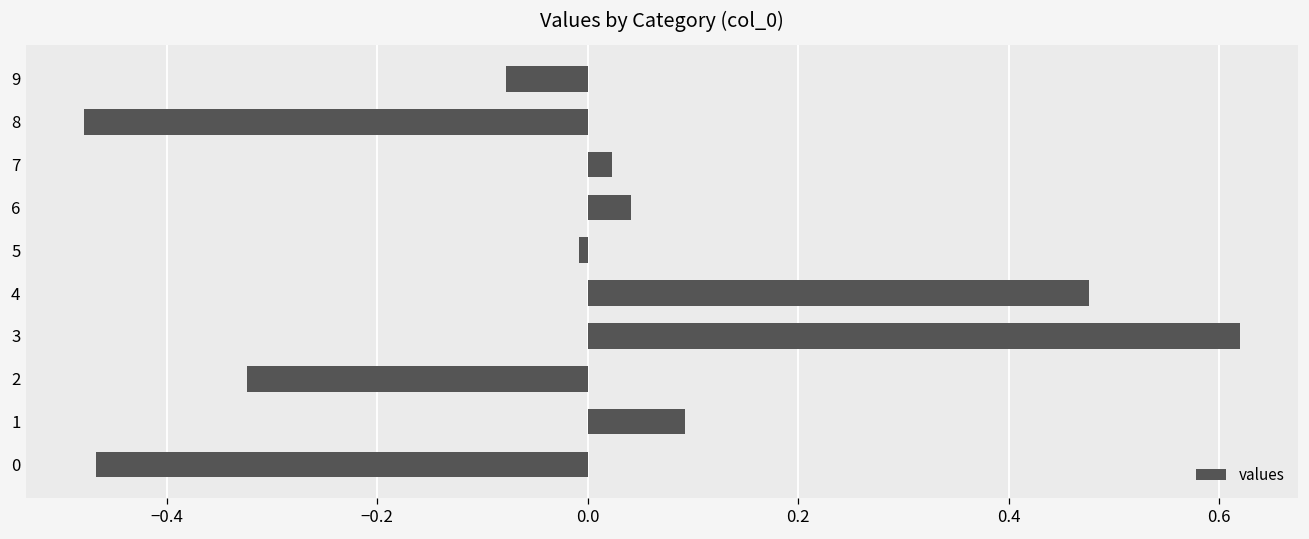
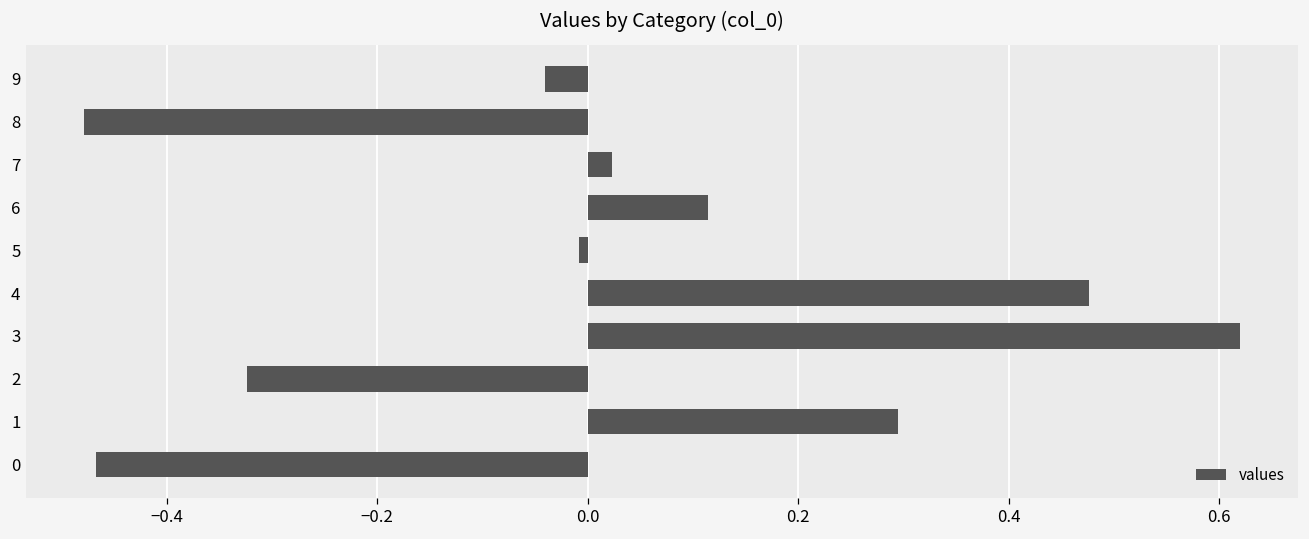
9: -0.08 -> -0.04
6: 0.04 -> 0.11
1: 0.09 -> 0.29
